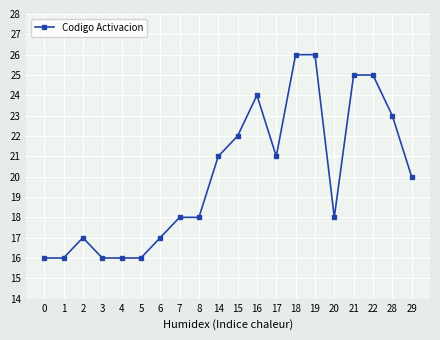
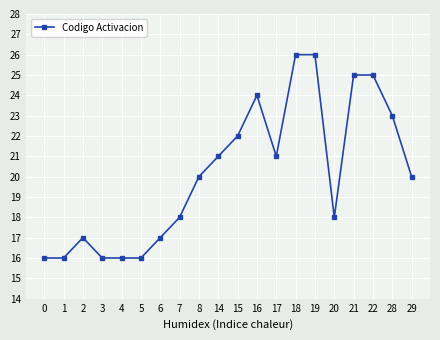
8: 18 -> 20
